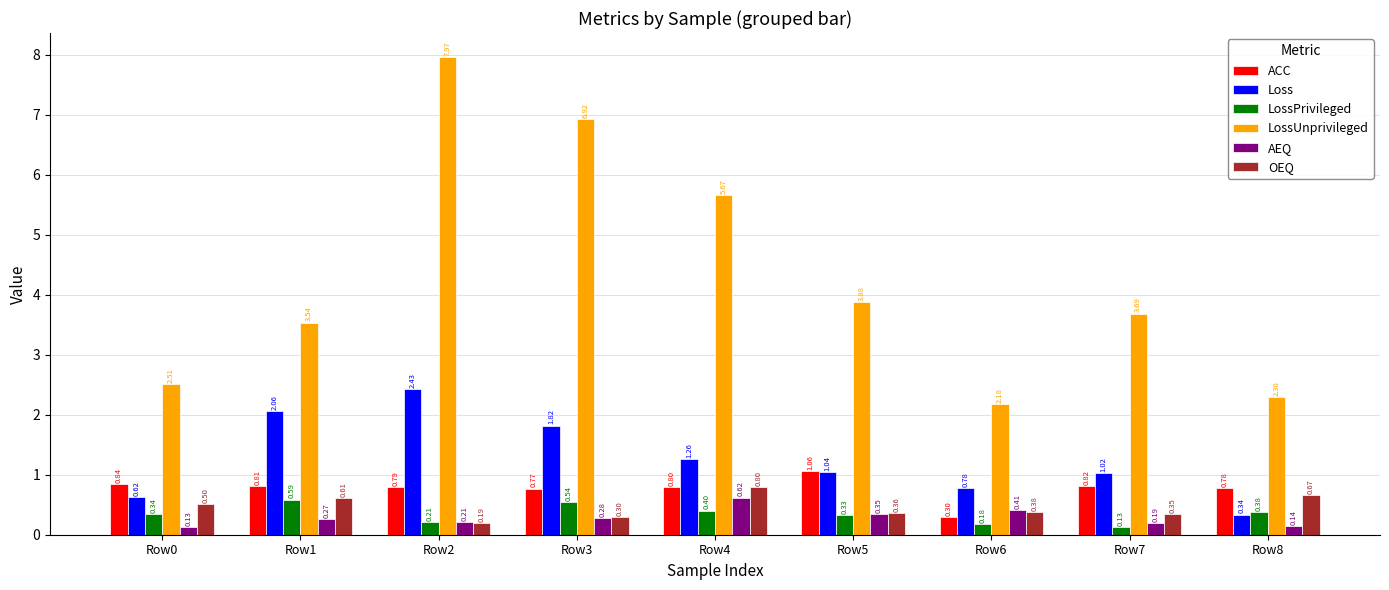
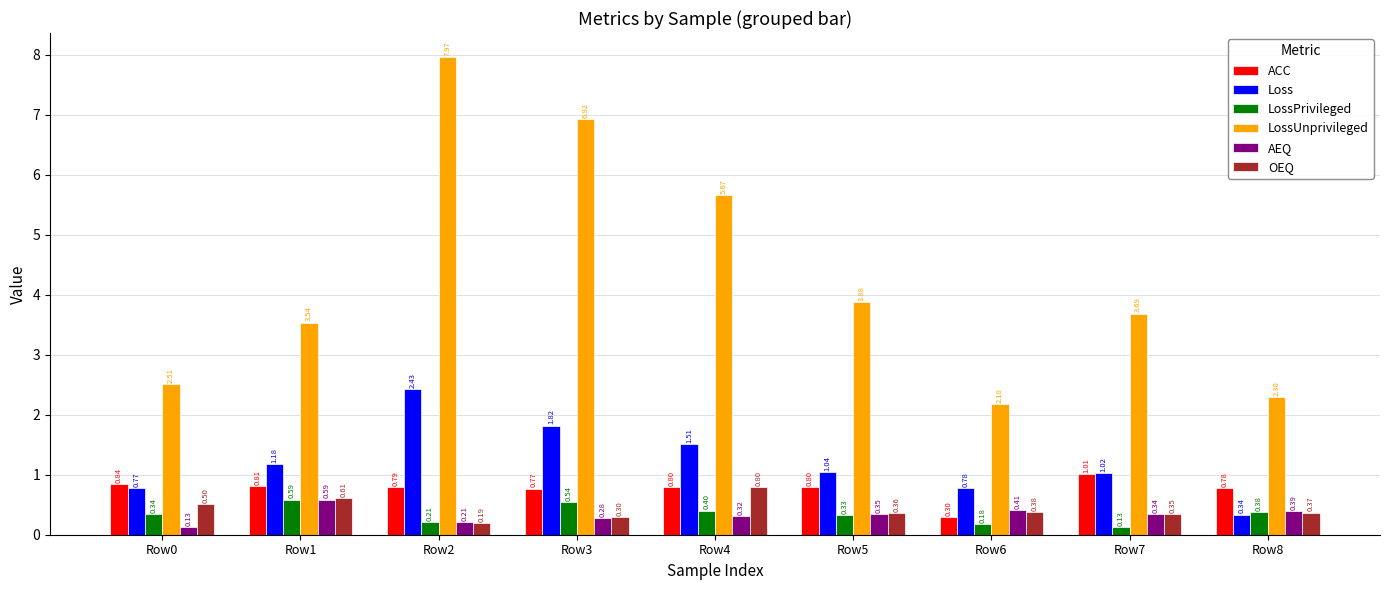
Loss, Row0: 0.62 -> 0.77
Loss, Row1: 2.06 -> 1.18
AEQ, Row1: 0.27 -> 0.59
Loss, Row4: 1.26 -> 1.51
AEQ, Row4: 0.62 -> 0.32
ACC, Row5: 1.06 -> 0.80
ACC, Row7: 0.82 -> 1.01
AEQ, Row7: 0.19 -> 0.34
AEQ, Row8: 0.14 -> 0.39
OEQ, Row8: 0.67 -> 0.37
